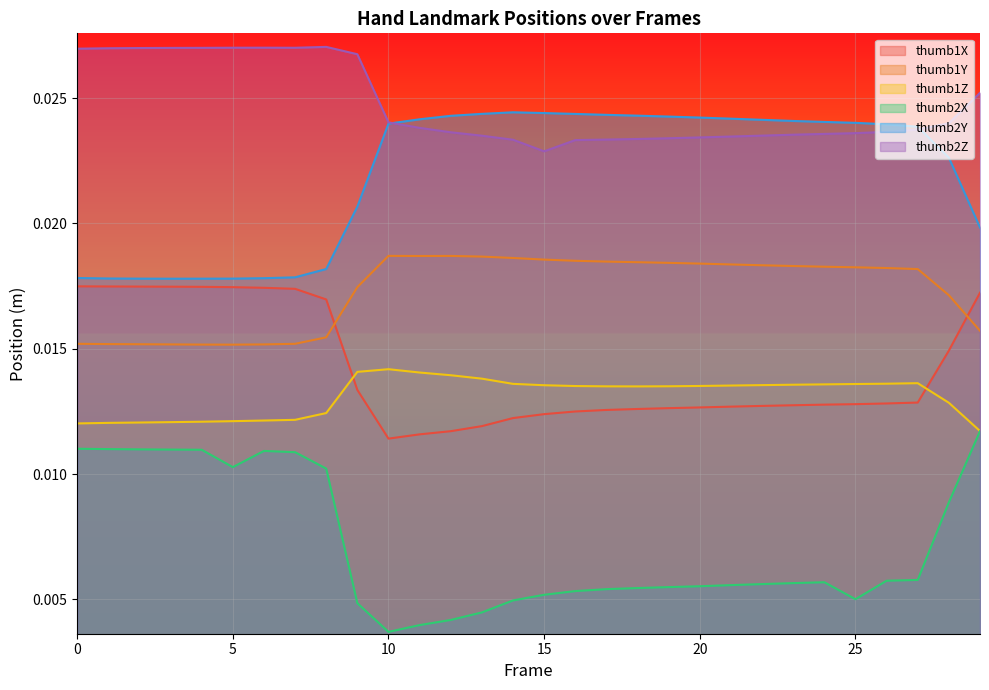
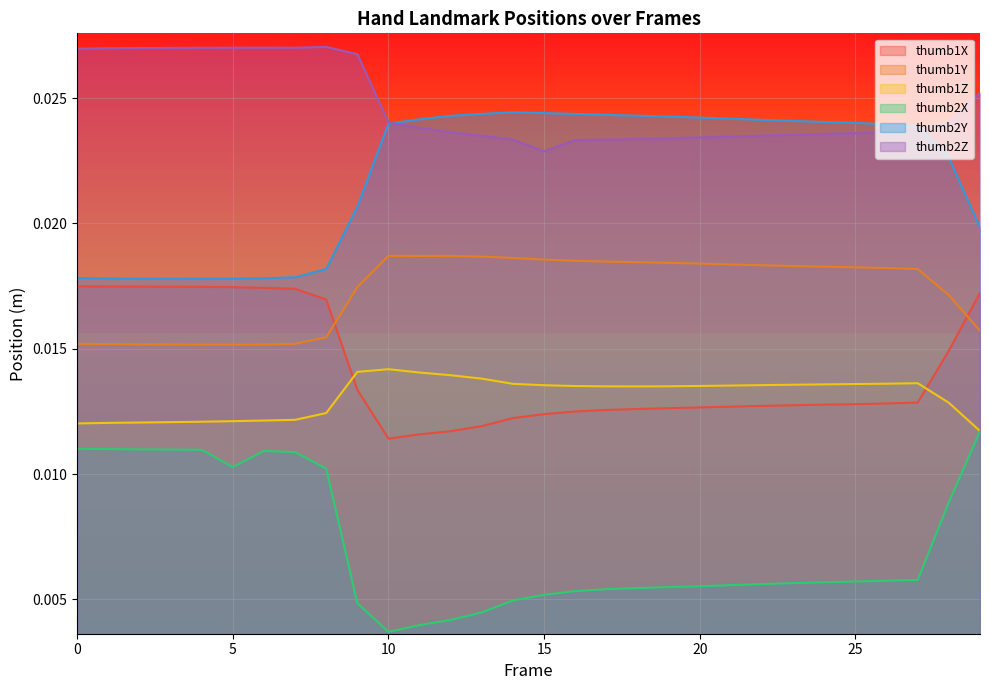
thumb2X, 25: 0.0050 -> 0.0057
